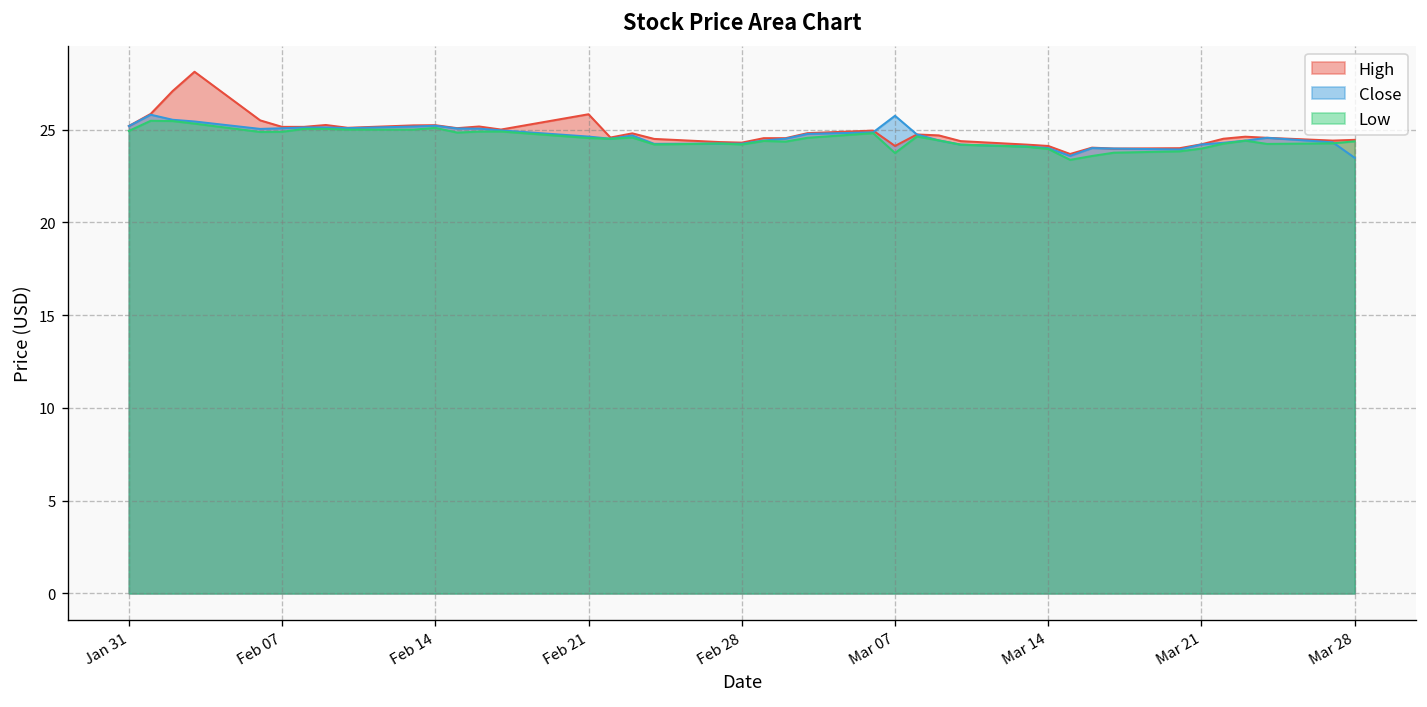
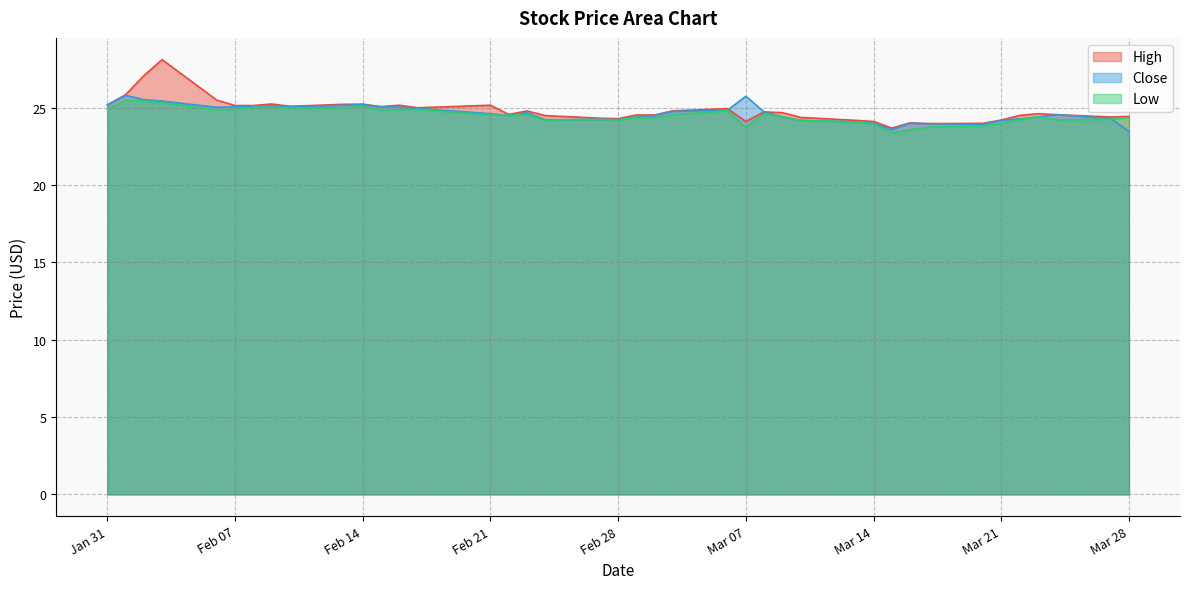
High, Feb 21: 25.8 -> 25.2
